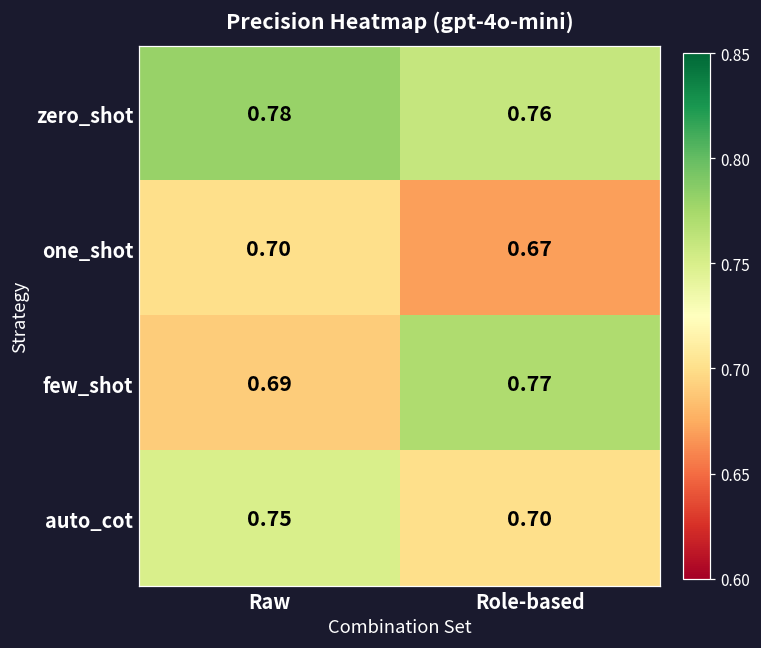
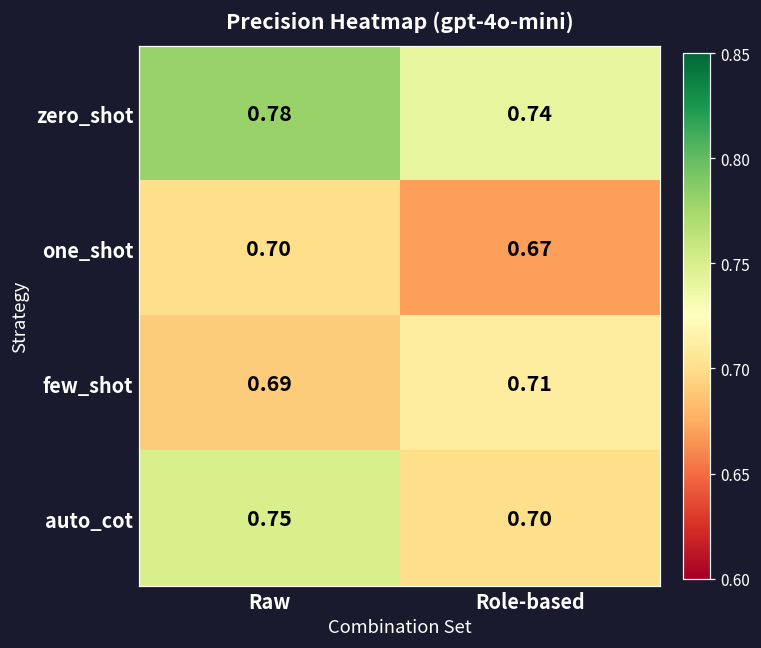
zero_shot, Role-based: 0.76 -> 0.74
few_shot, Role-based: 0.77 -> 0.71
